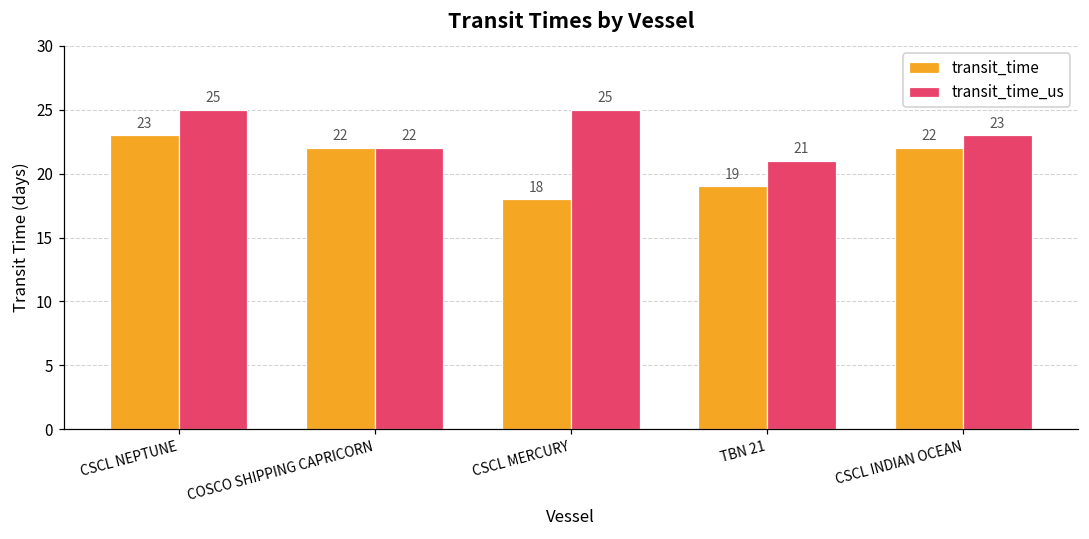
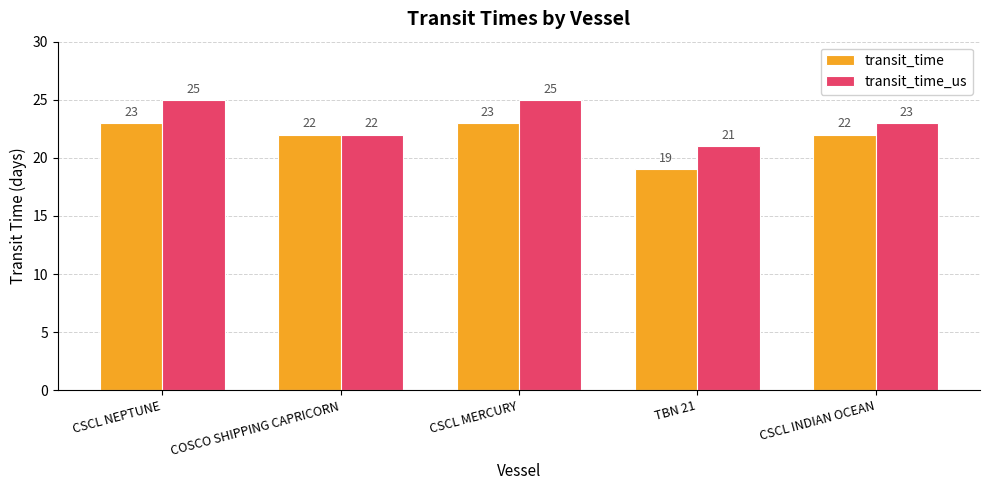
transit_time, CSCL MERCURY: 18 -> 23
